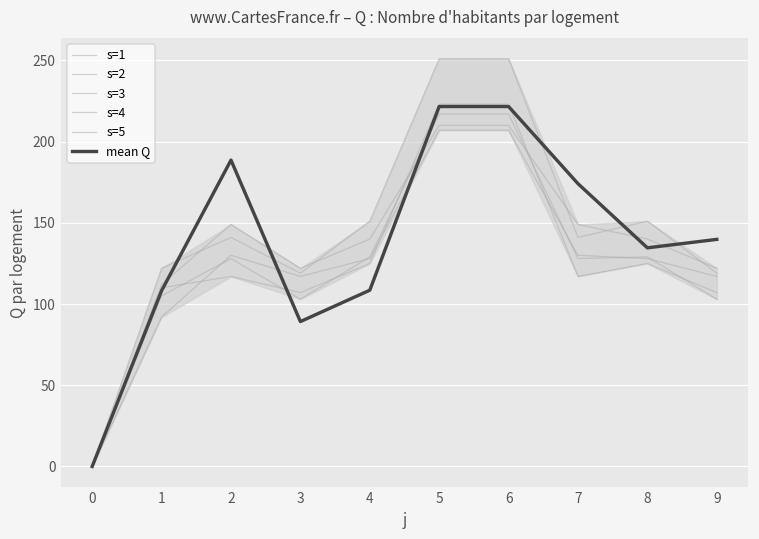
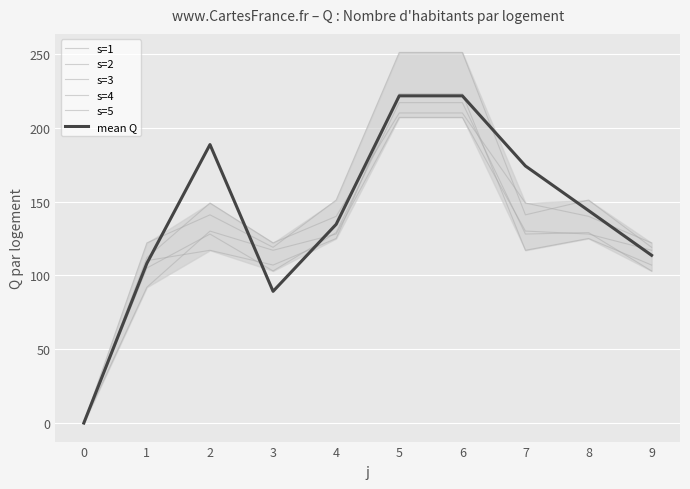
mean Q, 4: 109 -> 135
mean Q, 8: 135 -> 144
mean Q, 9: 140 -> 114
